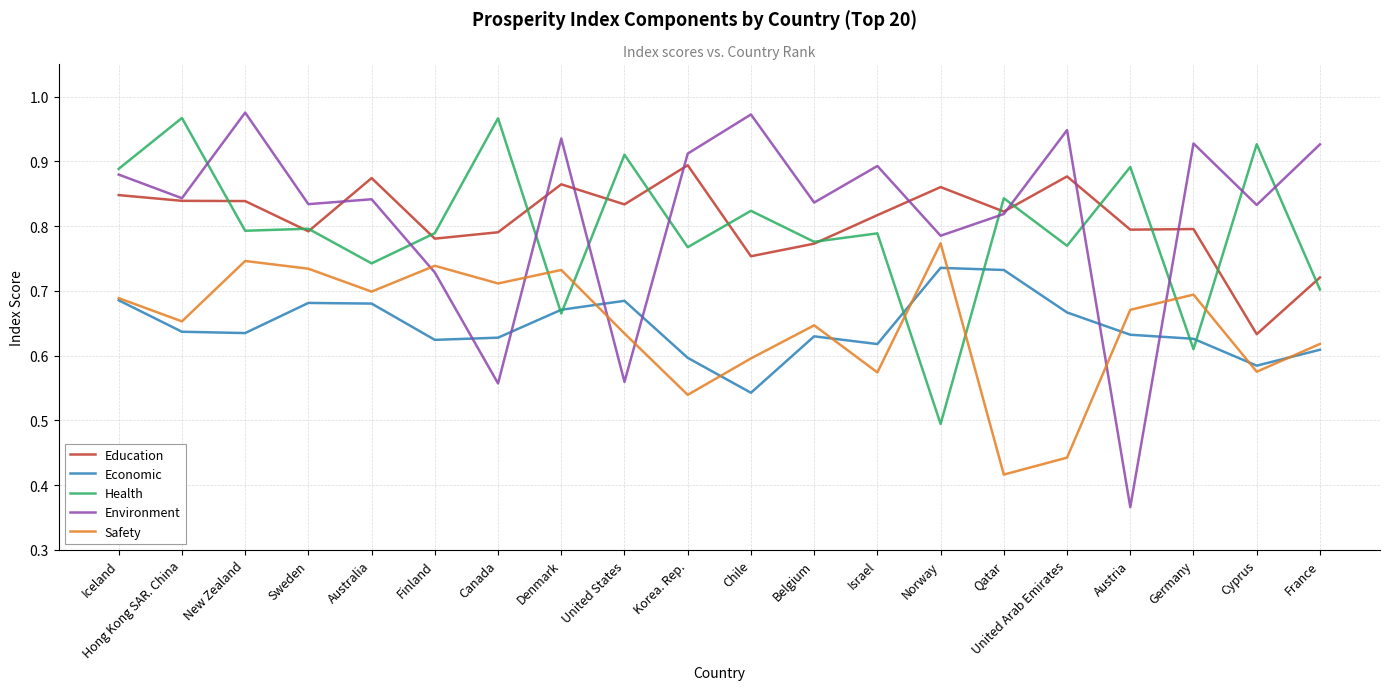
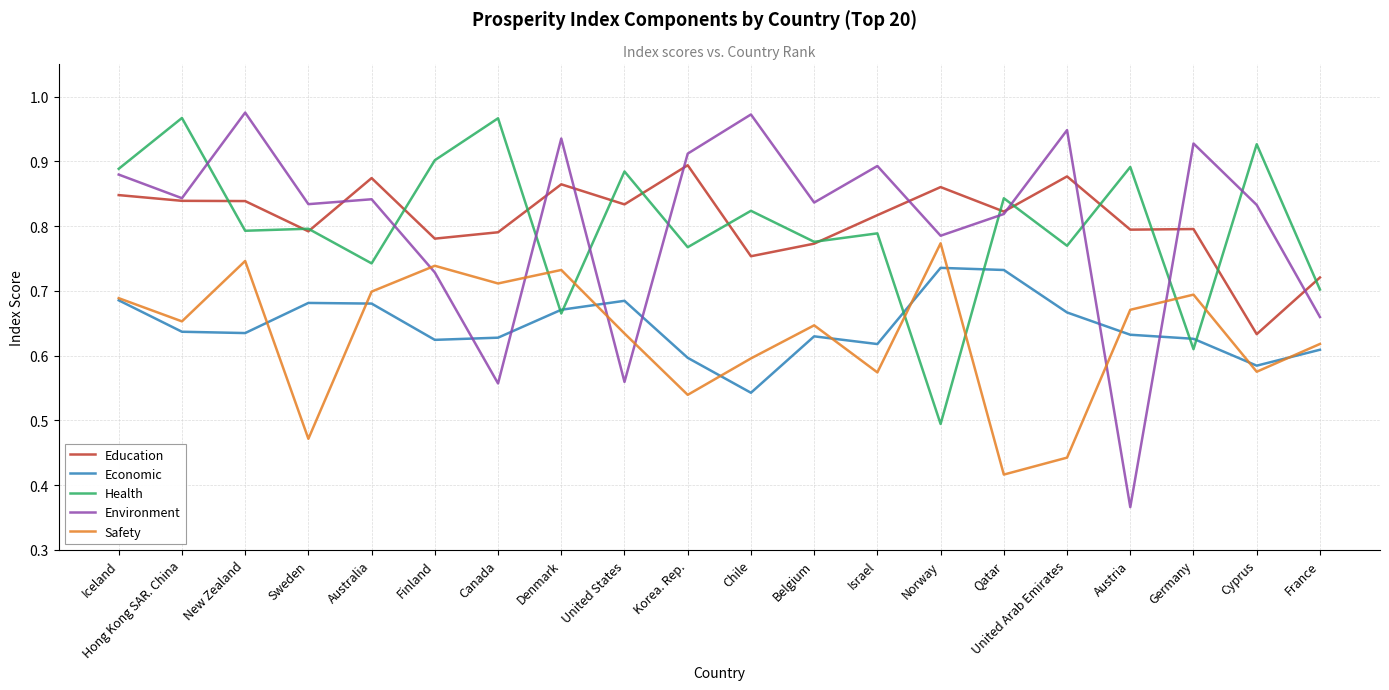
Safety, Sweden: 0.73 -> 0.47
Health, Finland: 0.79 -> 0.90
Health, United States: 0.91 -> 0.88
Environment, France: 0.93 -> 0.66
